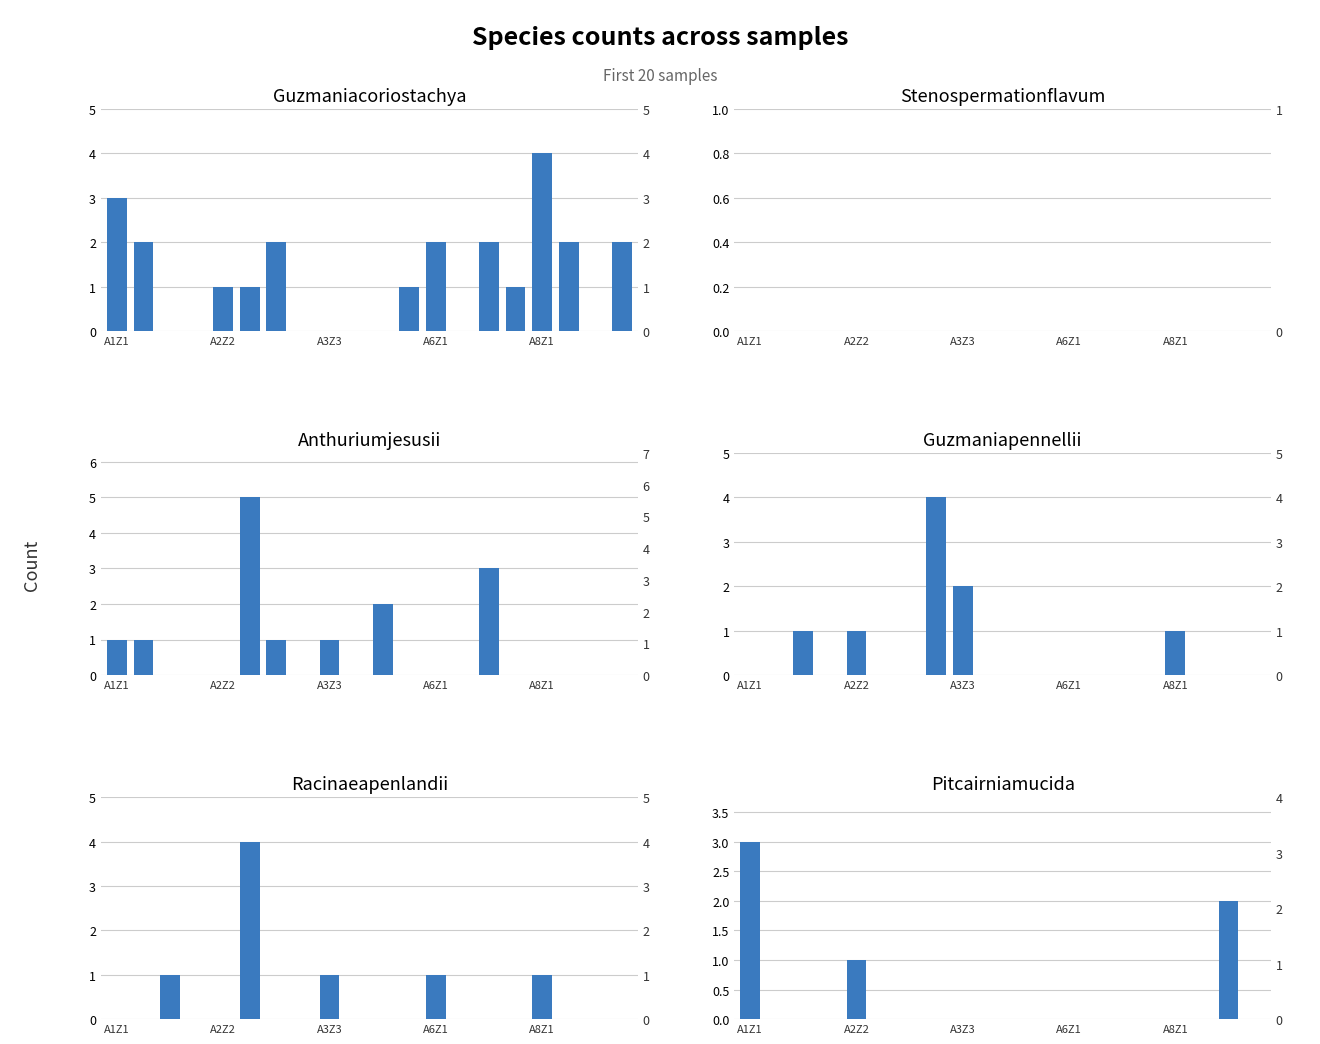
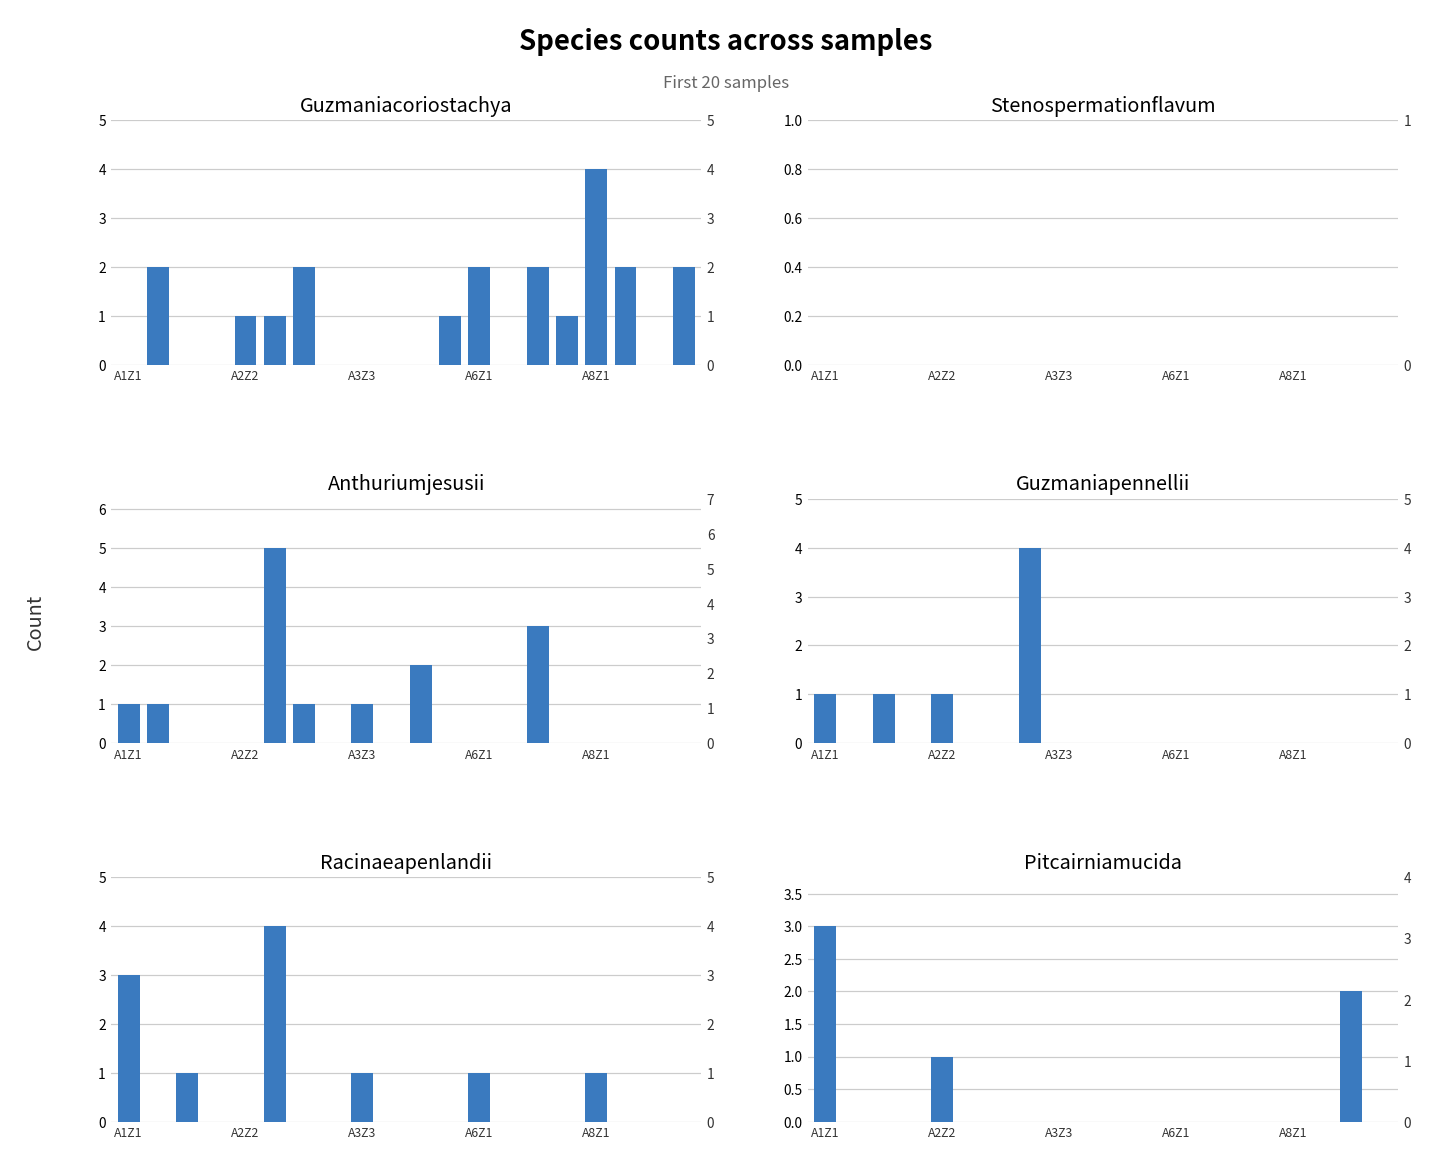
Guzmaniacoriostachya, A1Z1: 3 -> 0
Guzmaniapennellii, A1Z1: 0 -> 1
Guzmaniapennellii, A3Z3: 2 -> 0
Guzmaniapennellii, A8Z1: 1 -> 0
Racinaeapenlandii, A1Z1: 0 -> 3
